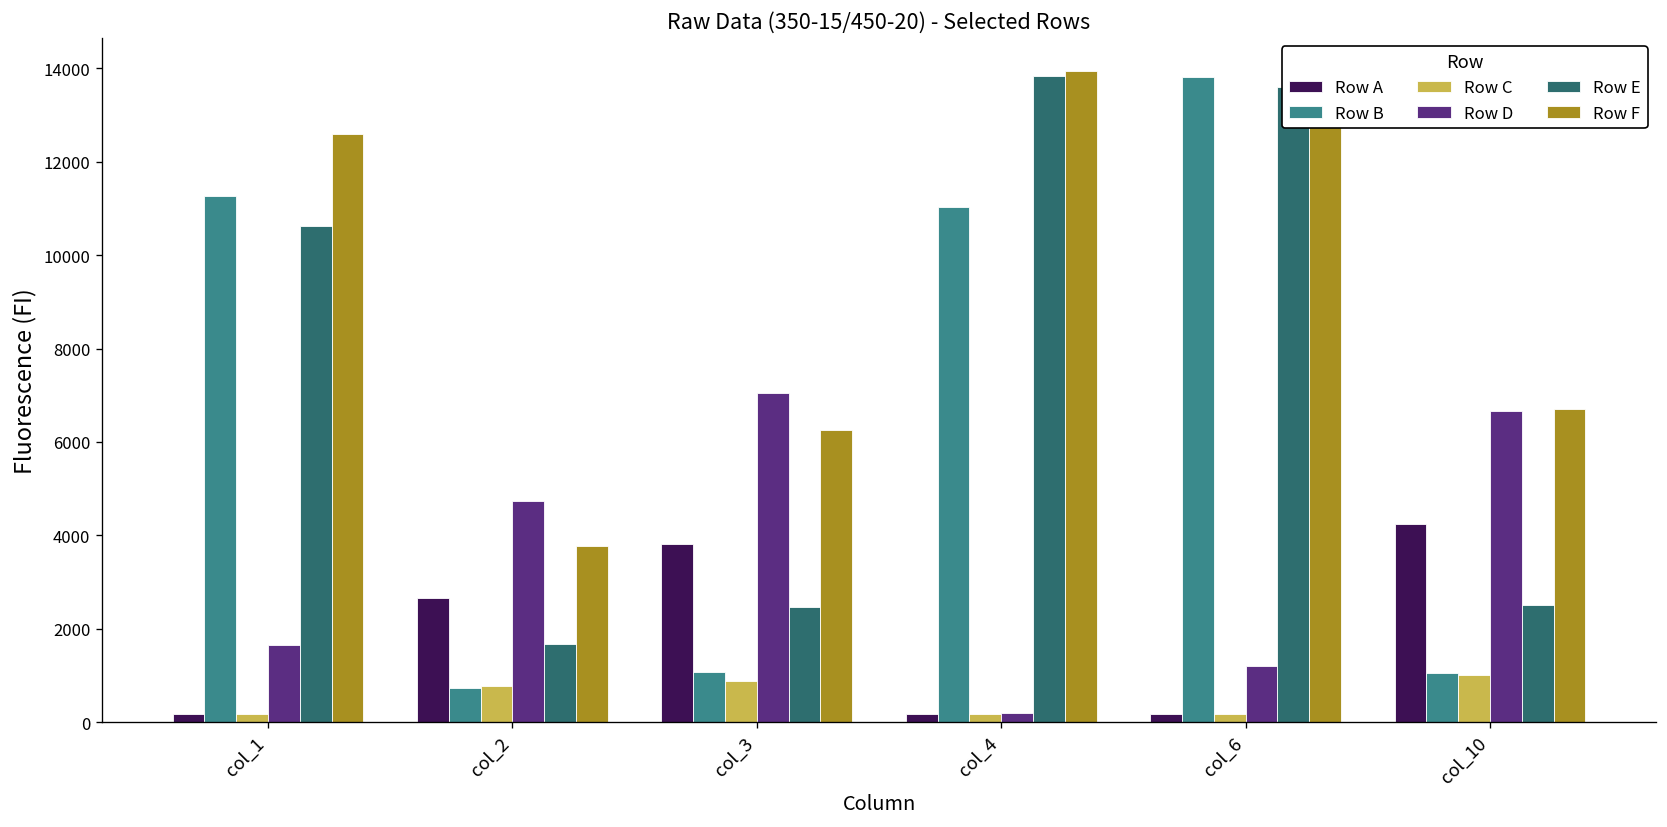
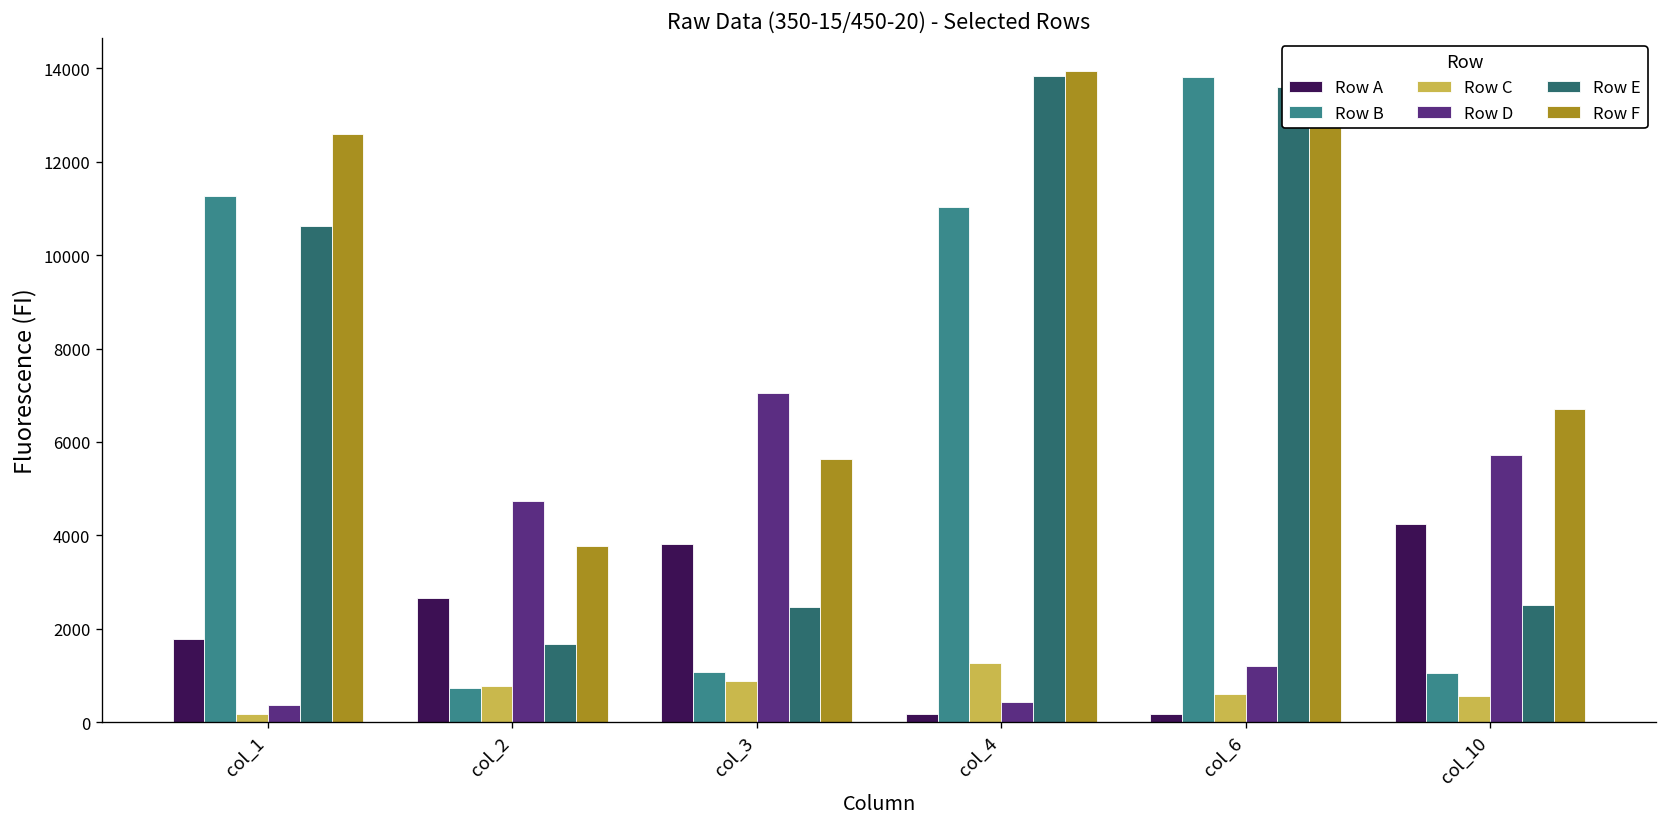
Row A, col_1: 200 -> 1800
Row D, col_1: 1700 -> 400
Row F, col_3: 6300 -> 5600
Row C, col_4: 200 -> 1300
Row D, col_4: 200 -> 400
Row C, col_6: 200 -> 600
Row C, col_10: 1000 -> 600
Row D, col_10: 6700 -> 5700
